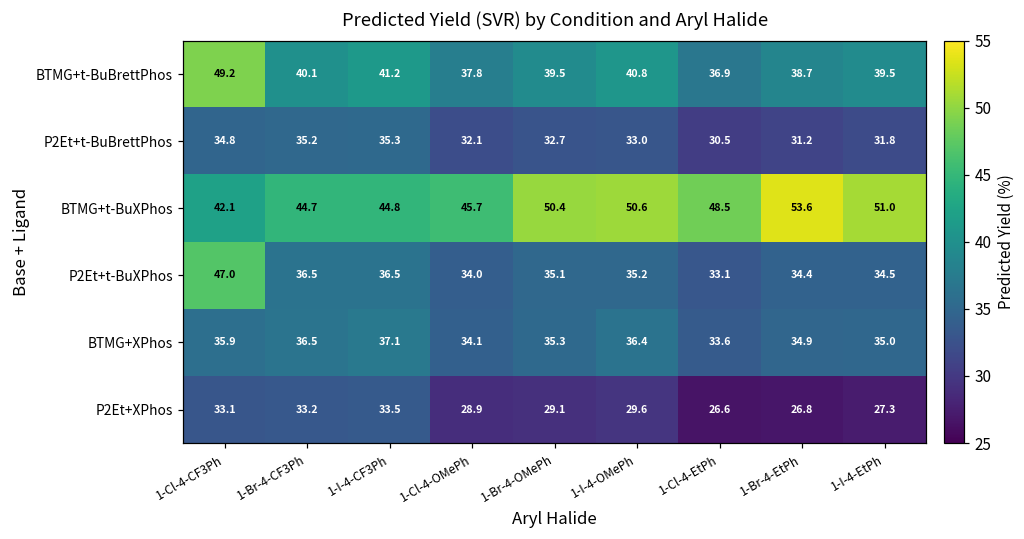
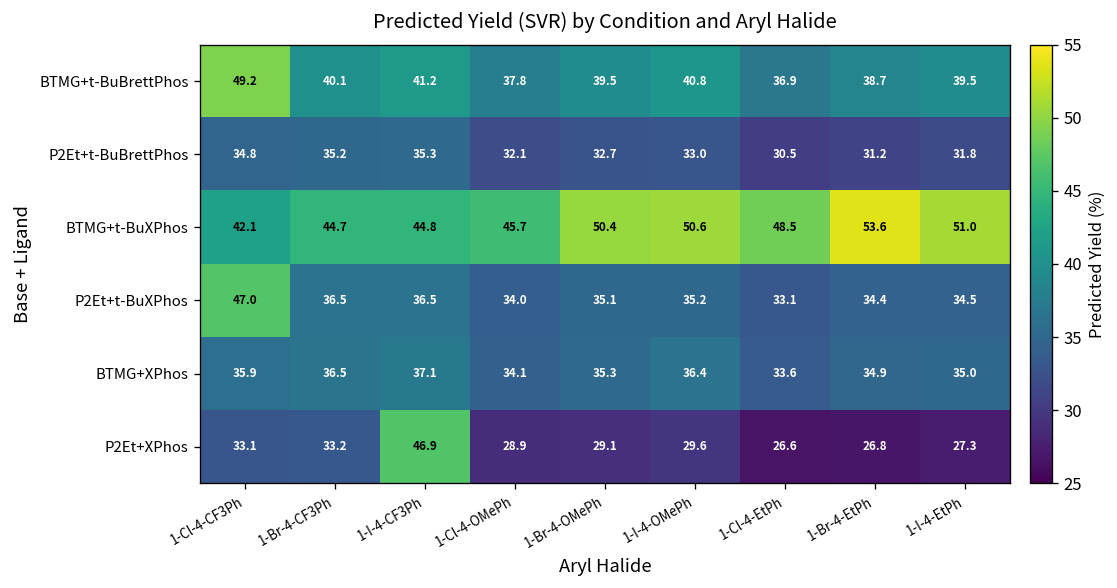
P2Et+XPhos, 1-I-4-CF3Ph: 33.5 -> 46.9
